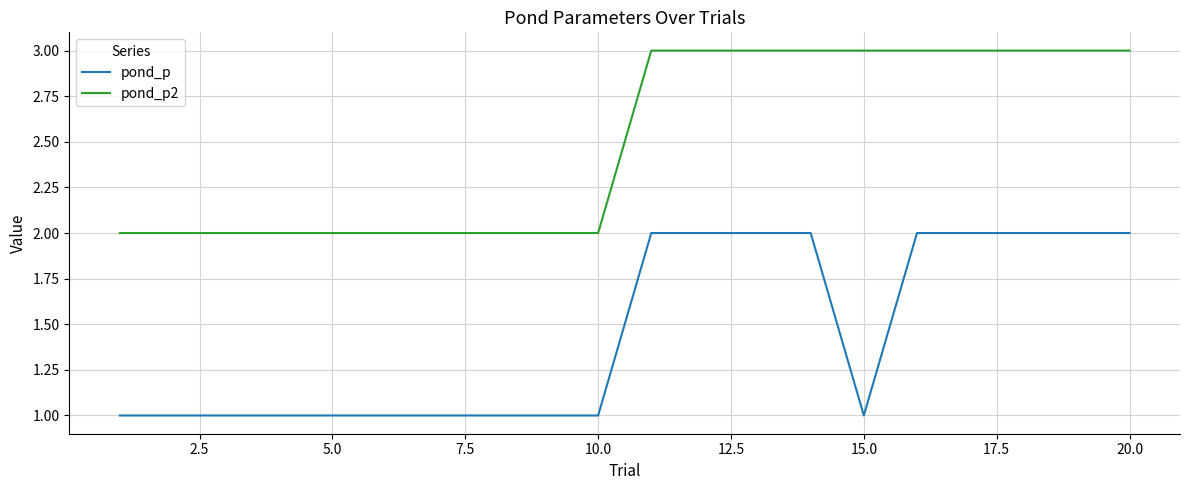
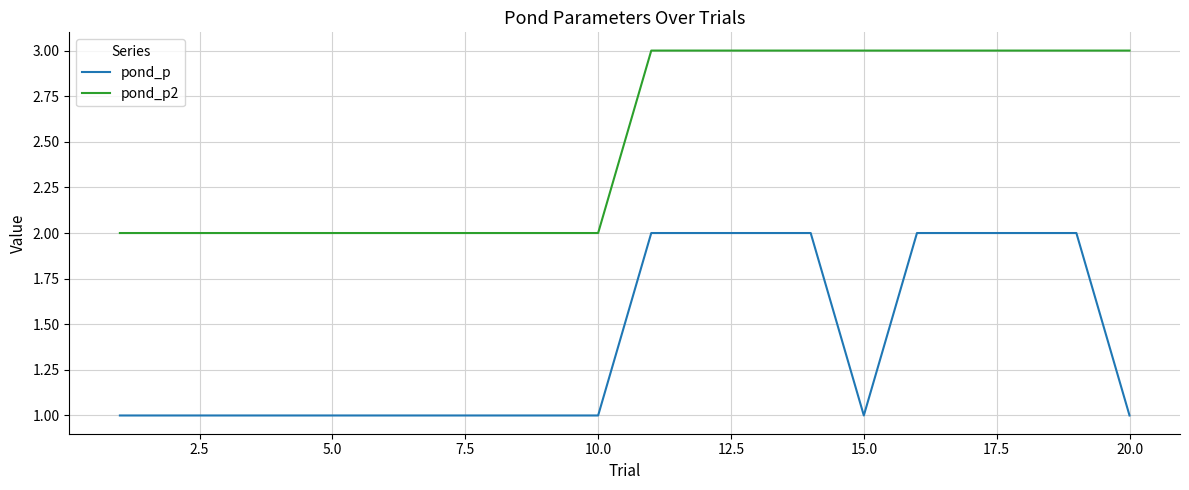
pond_p, 20.0: 2 -> 1
